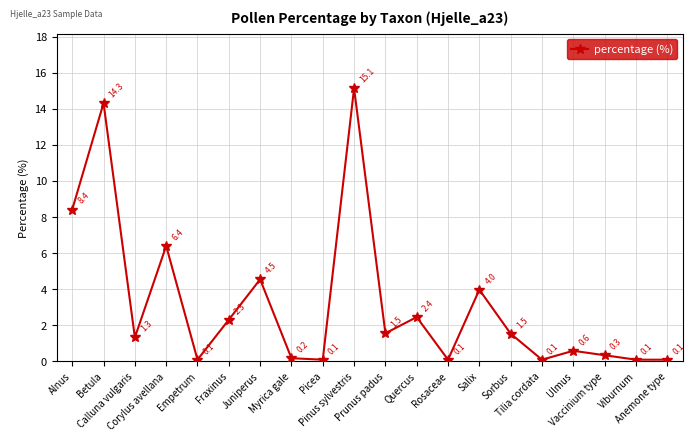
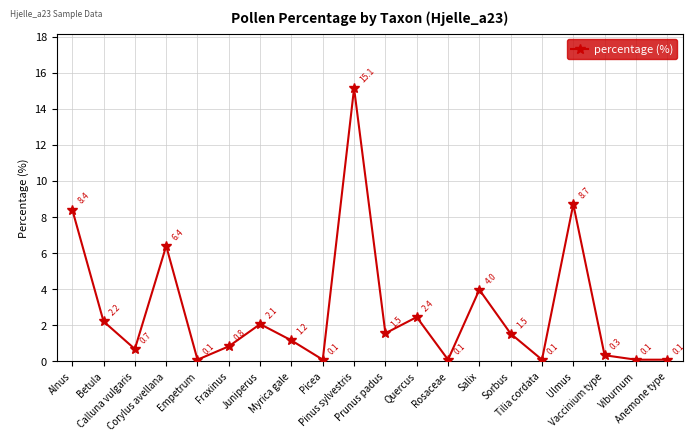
Betula: 14.3 -> 2.2
Calluna vulgaris: 1.3 -> 0.7
Fraxinus: 2.3 -> 0.8
Juniperus: 4.5 -> 2.1
Myrica gale: 0.2 -> 1.2
Ulmus: 0.6 -> 8.7
